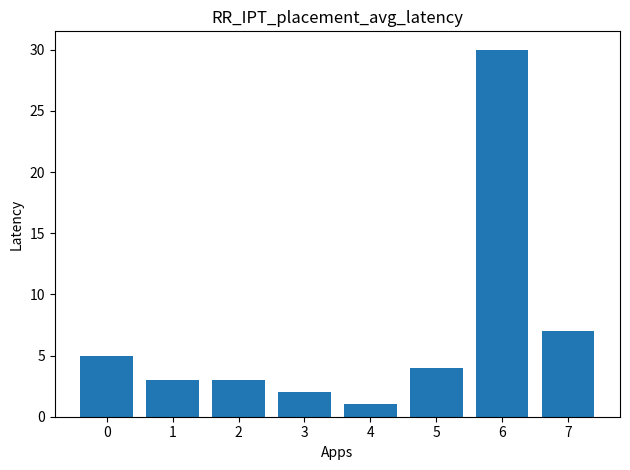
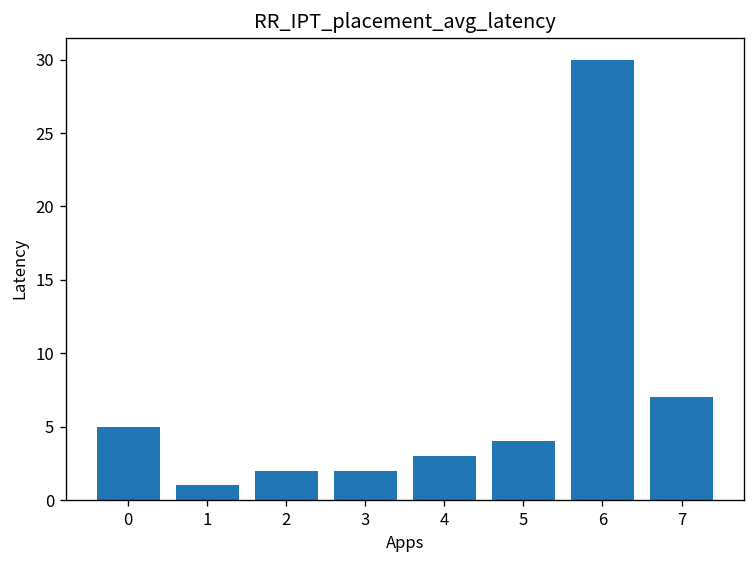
1: 3 -> 1
2: 3 -> 2
4: 1 -> 3
